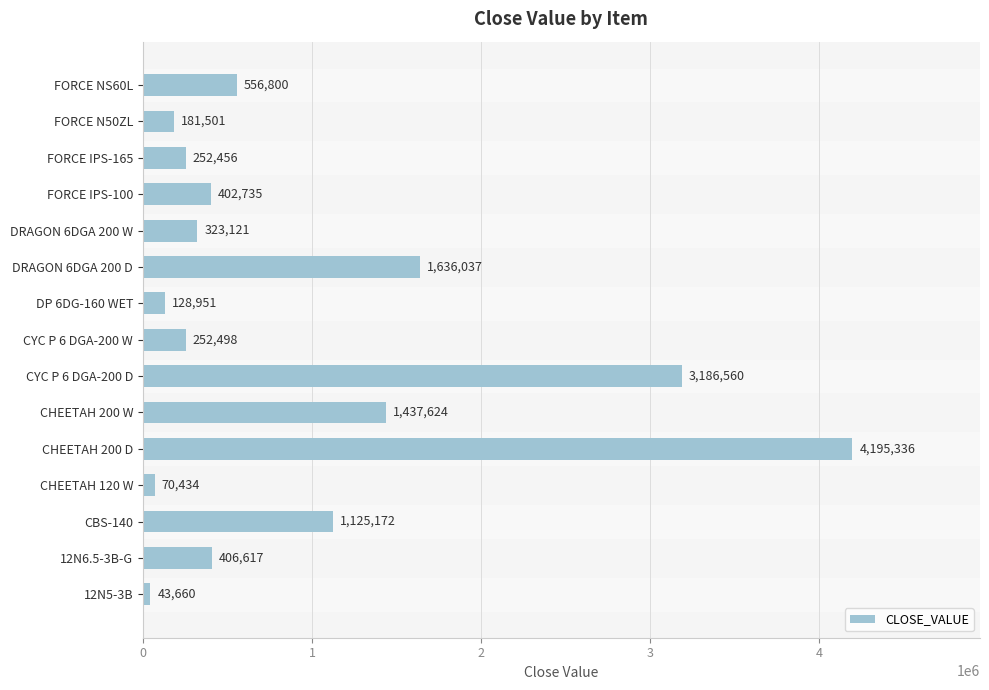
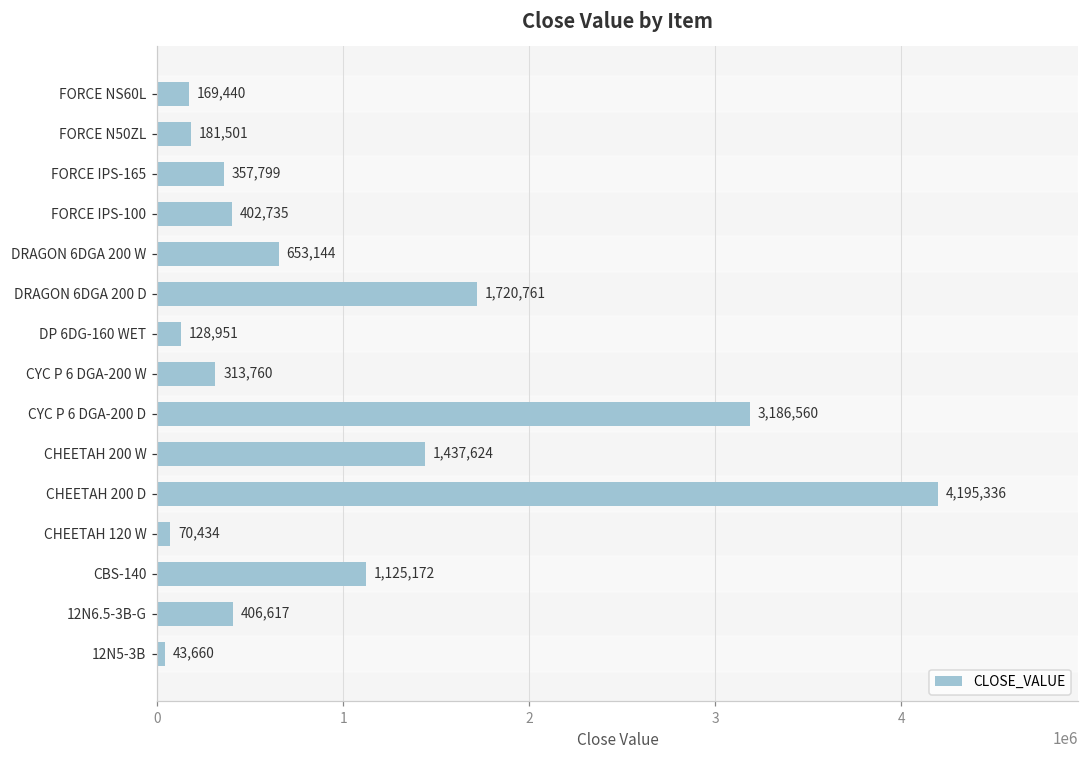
FORCE NS60L: 556,800 -> 169,440
FORCE IPS-165: 252,456 -> 357,799
DRAGON 6DGA 200 W: 323,121 -> 653,144
DRAGON 6DGA 200 D: 1,636,037 -> 1,720,761
CYC P 6 DGA-200 W: 252,498 -> 313,760
